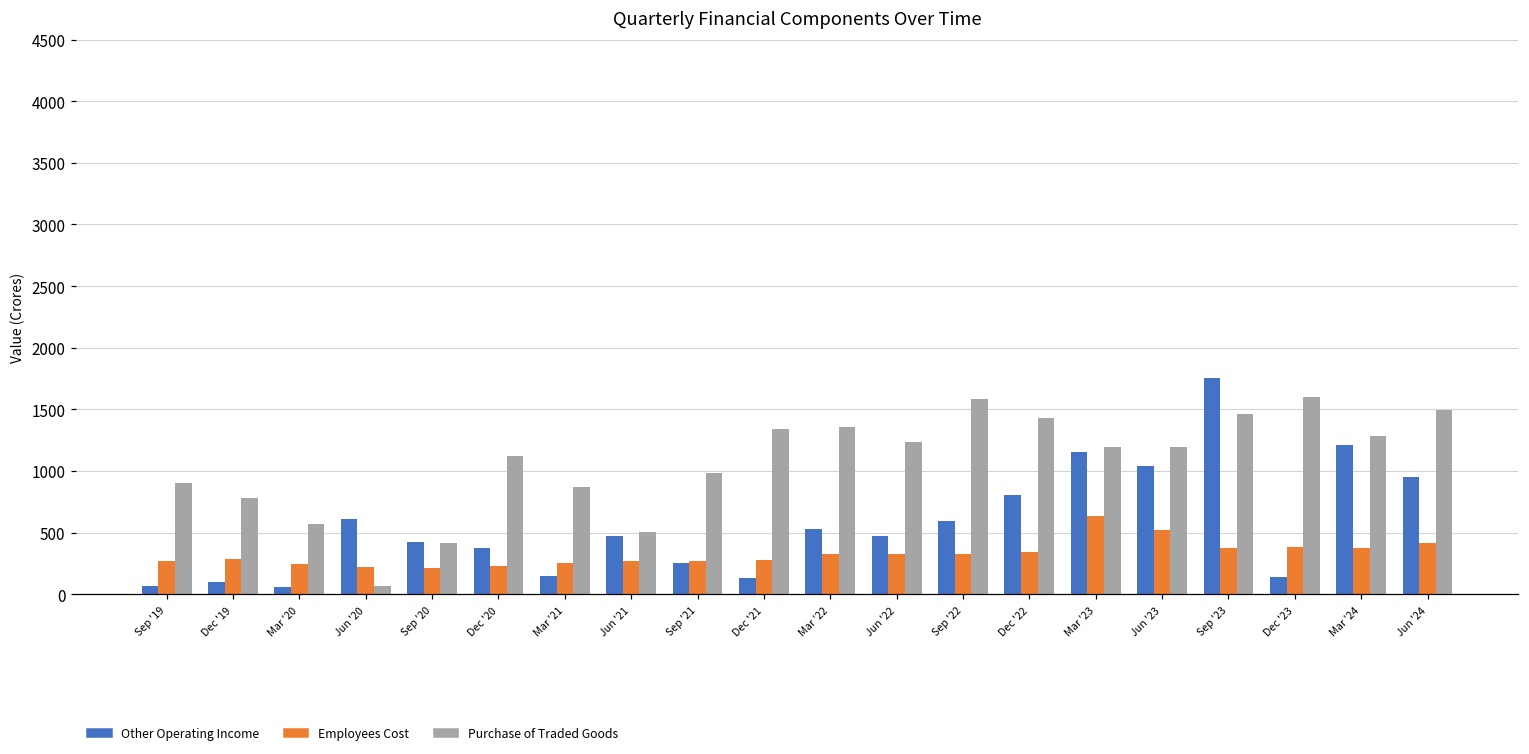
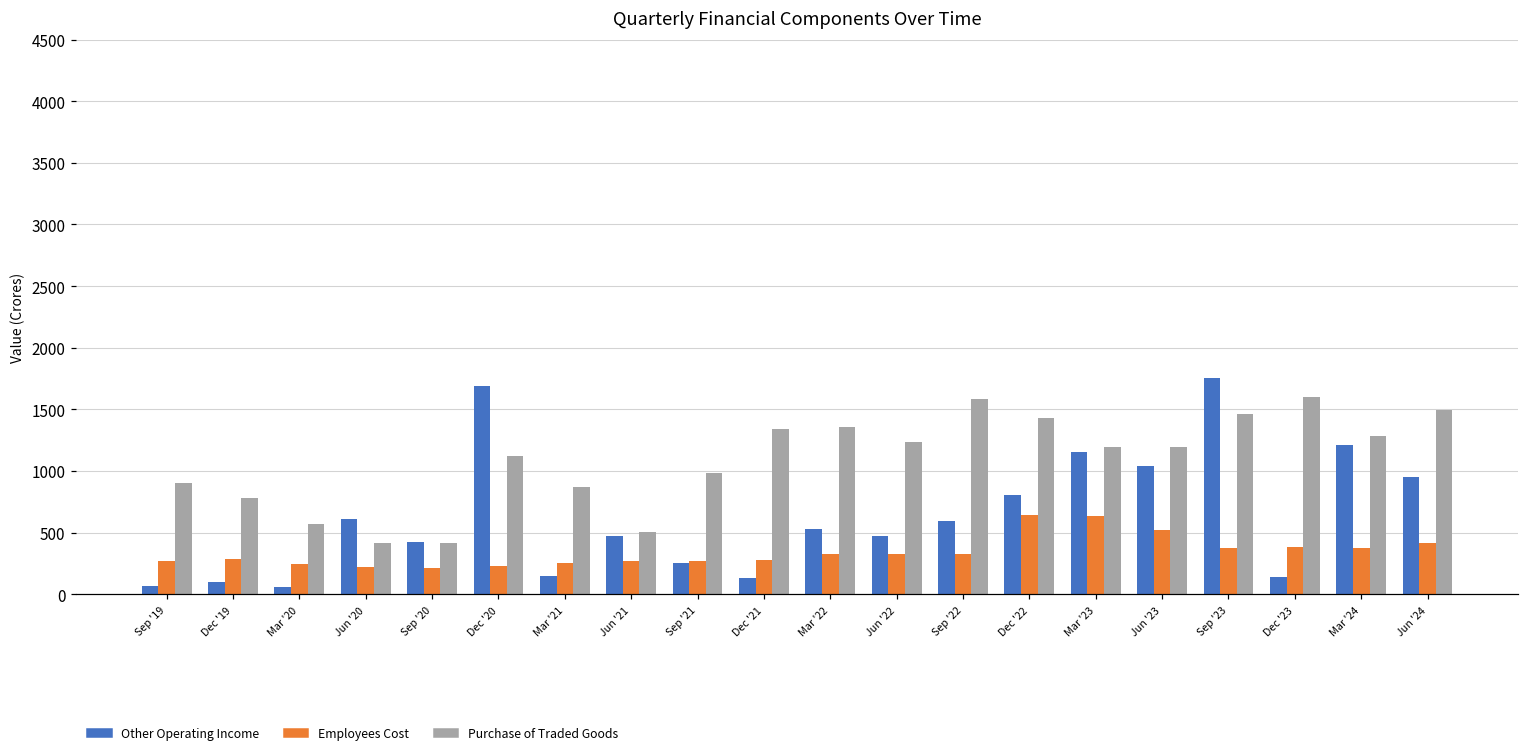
Purchase of Traded Goods, Jun '20: 60 -> 410
Other Operating Income, Dec '20: 380 -> 1690
Employees Cost, Dec '22: 340 -> 640
